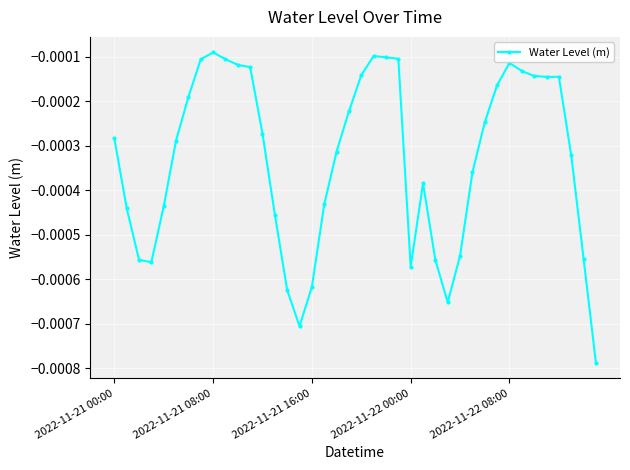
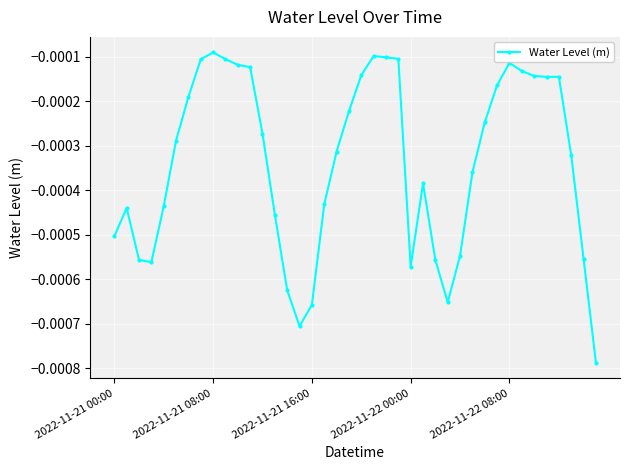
2022-11-21 00:00: -0.00028 -> -0.00050
2022-11-21 16:00: -0.00062 -> -0.00066
